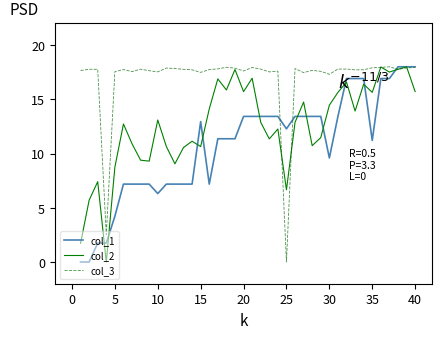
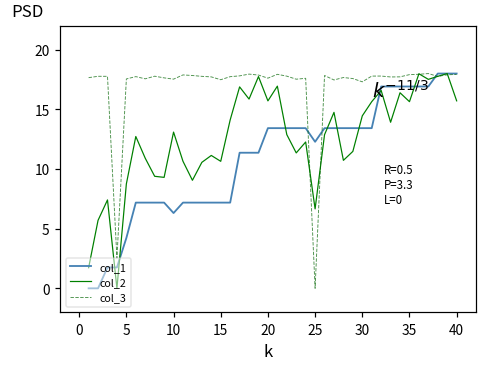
col_1, 15: 12.9 -> 7.2
col_1, 30: 9.6 -> 13.4
col_1, 35: 11.2 -> 16.9
